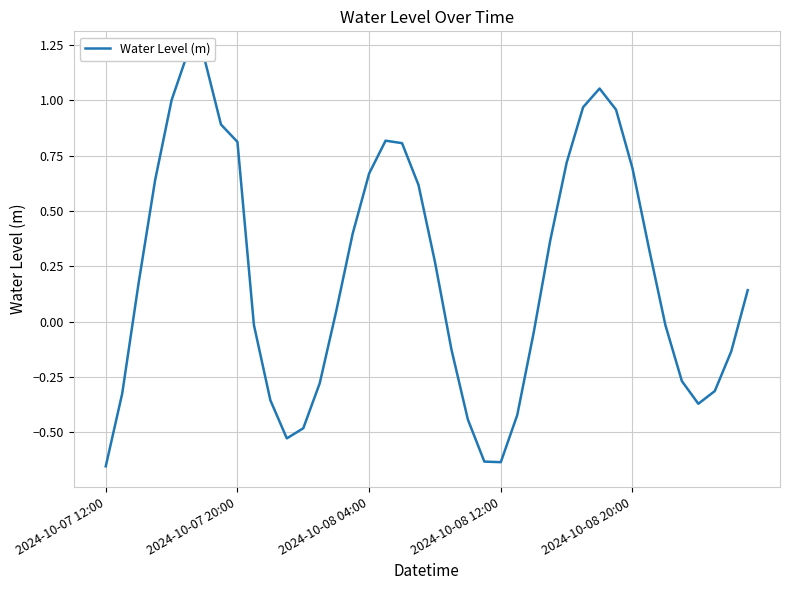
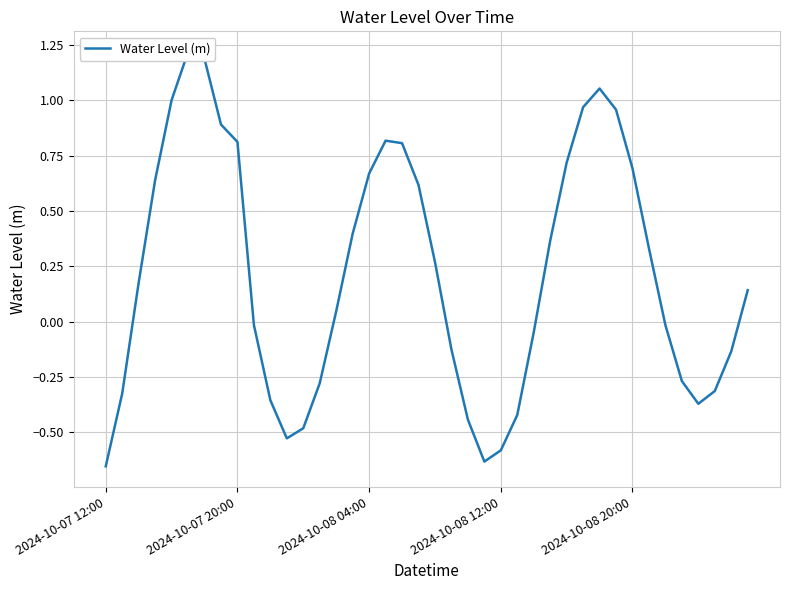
2024-10-08 12:00: -0.63 -> -0.58
